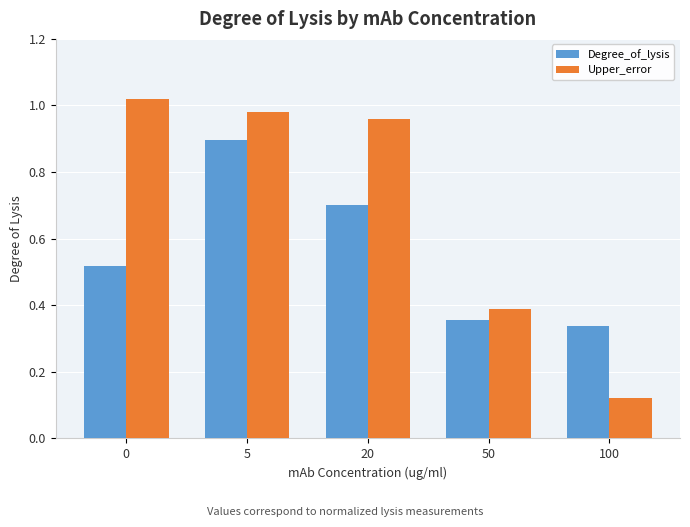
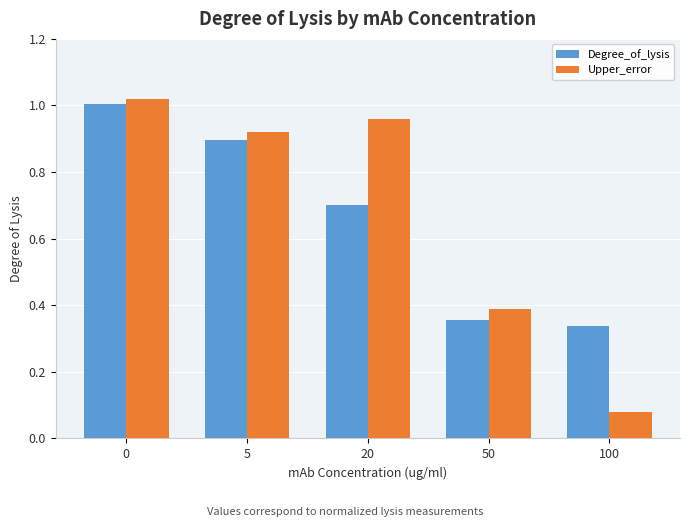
Degree_of_lysis, 0: 0.52 -> 1.00
Upper_error, 5: 0.98 -> 0.92
Upper_error, 100: 0.12 -> 0.08
